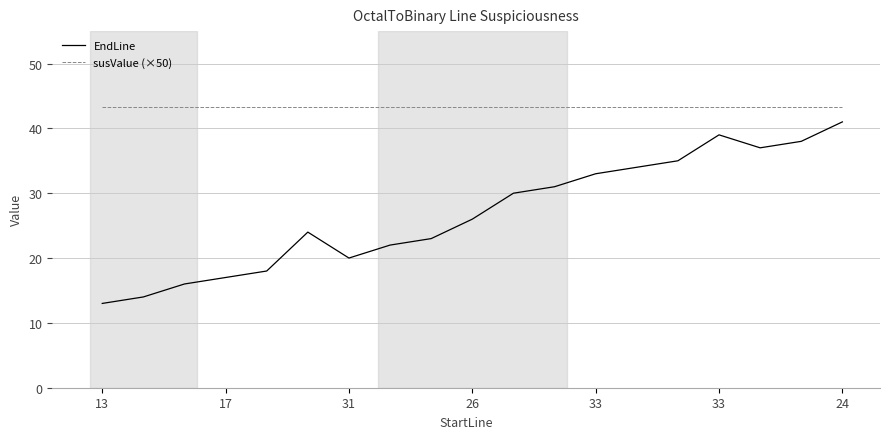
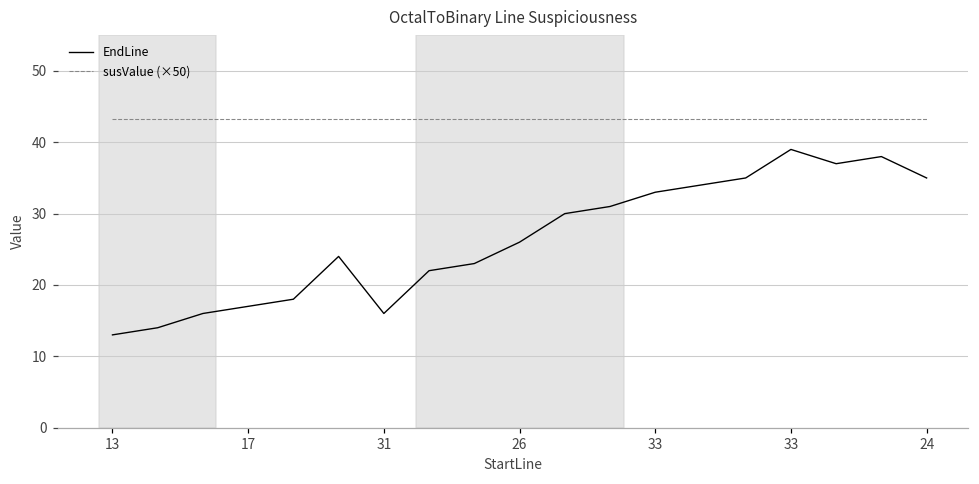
EndLine, 31: 20 -> 16
EndLine, 24: 41 -> 35
